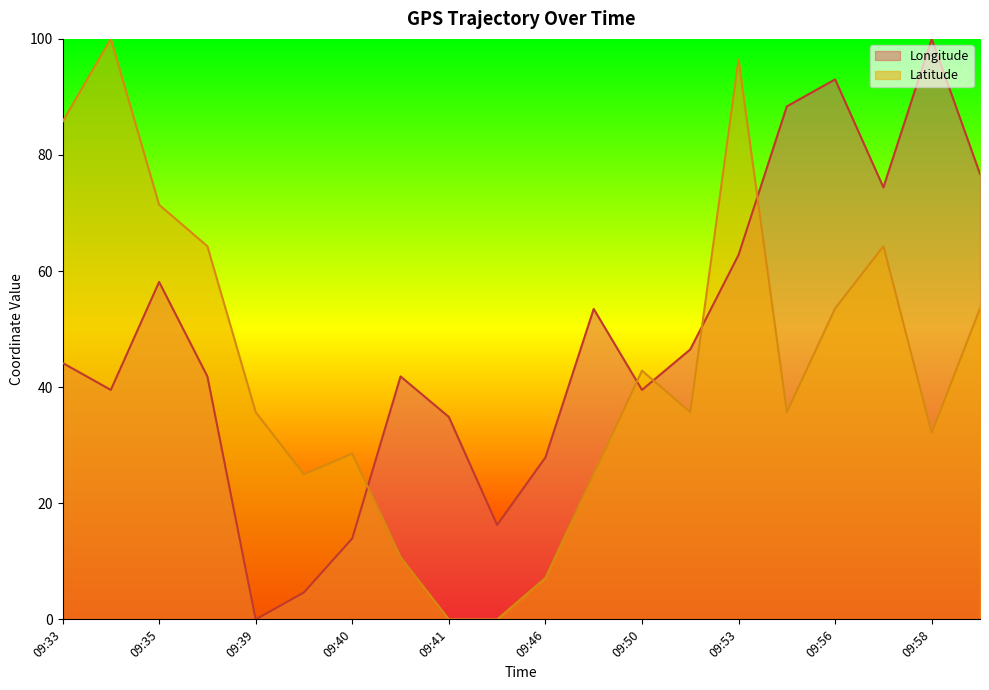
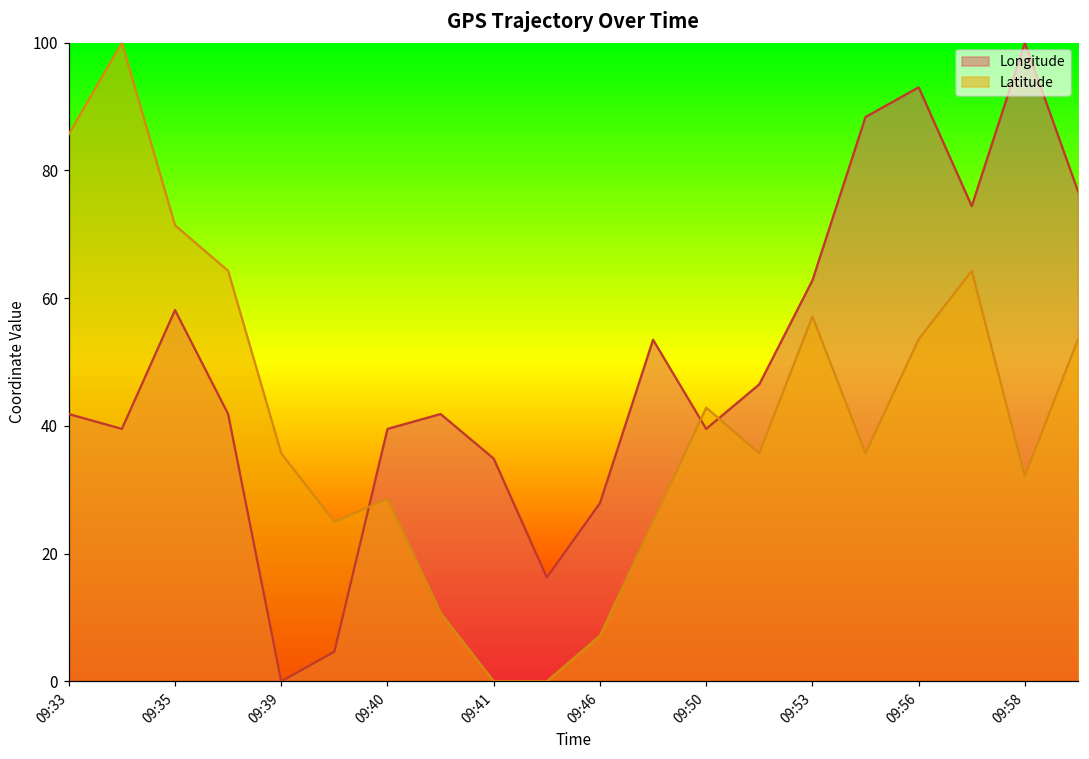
Longitude, 09:33: 44 -> 42
Longitude, 09:40: 14 -> 40
Latitude, 09:53: 96 -> 57
